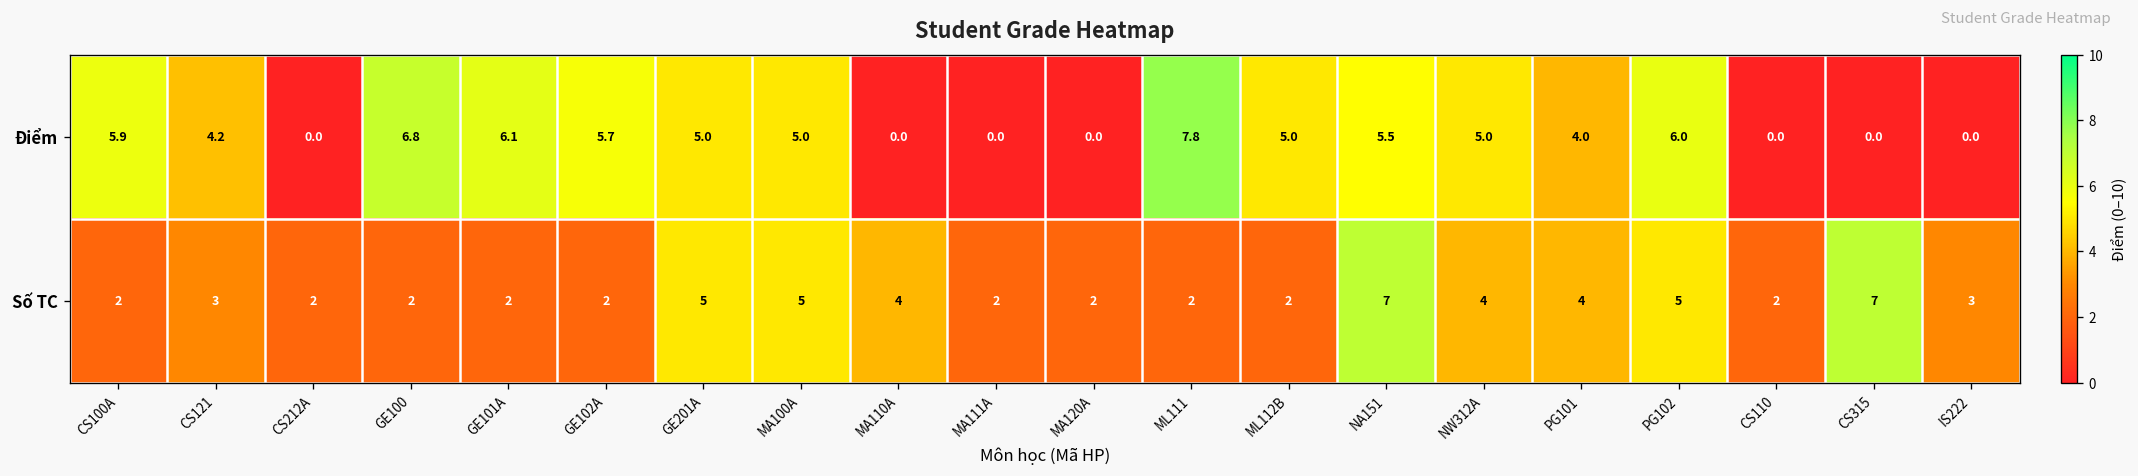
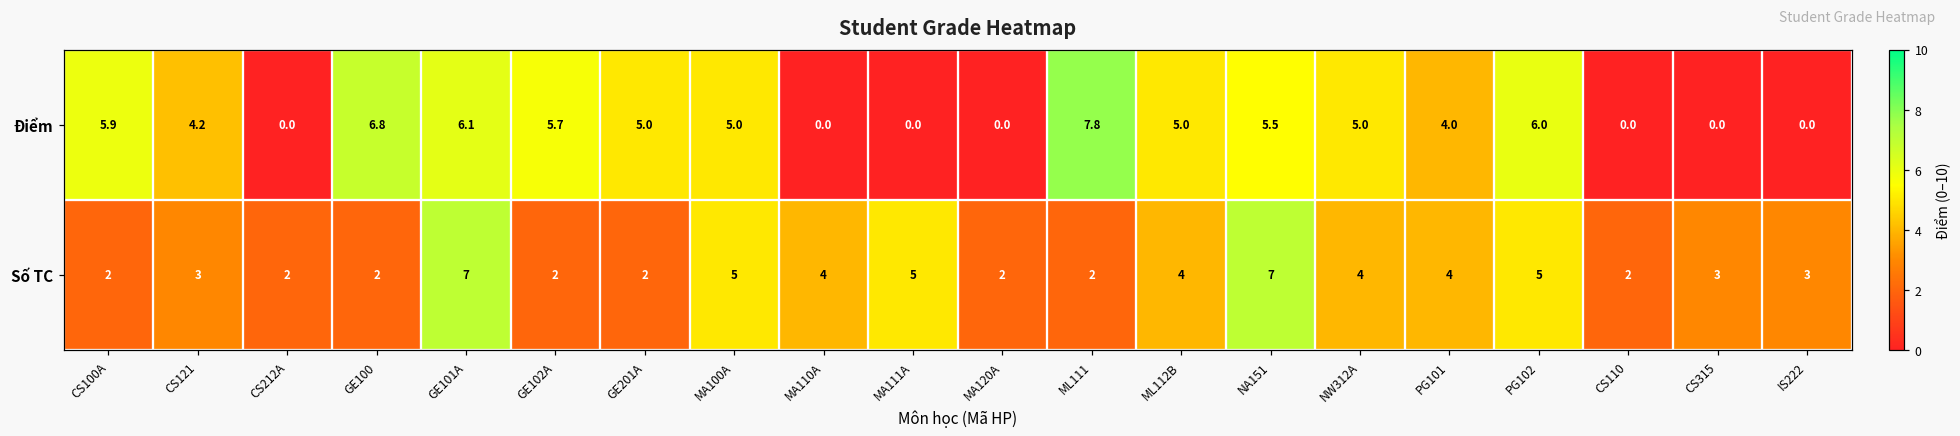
Số TC, GE101A: 2 -> 7
Số TC, GE201A: 5 -> 2
Số TC, MA111A: 2 -> 5
Số TC, ML112B: 2 -> 4
Số TC, CS315: 7 -> 3
